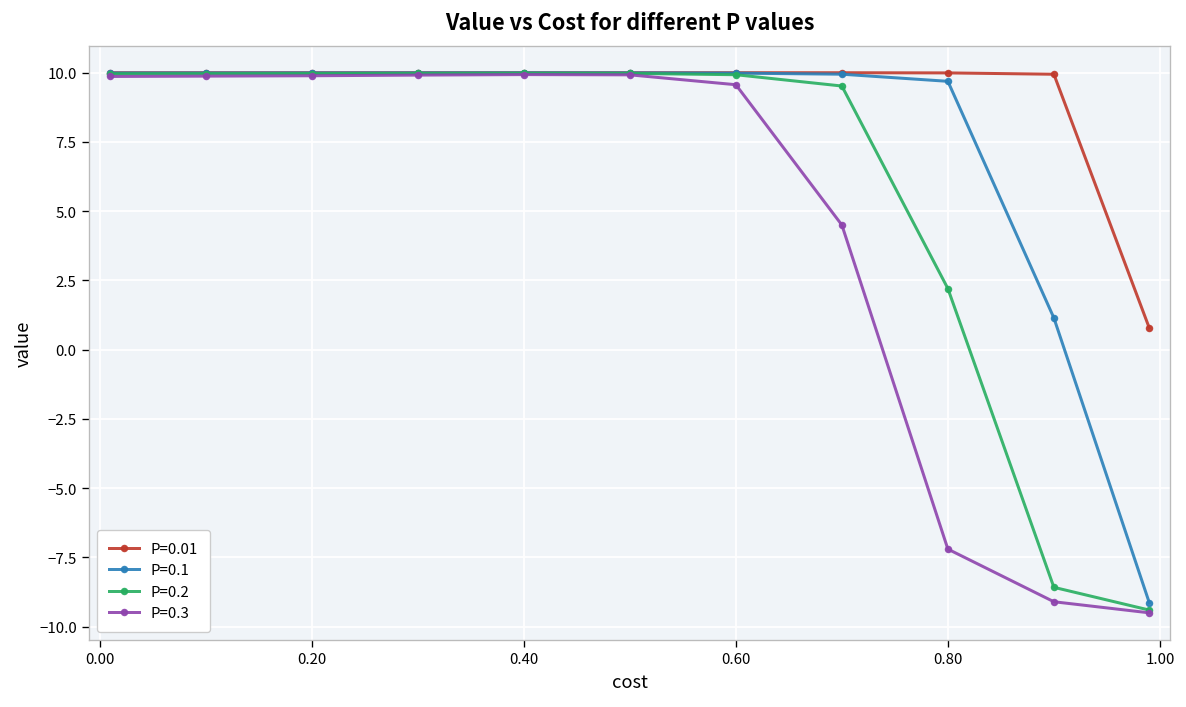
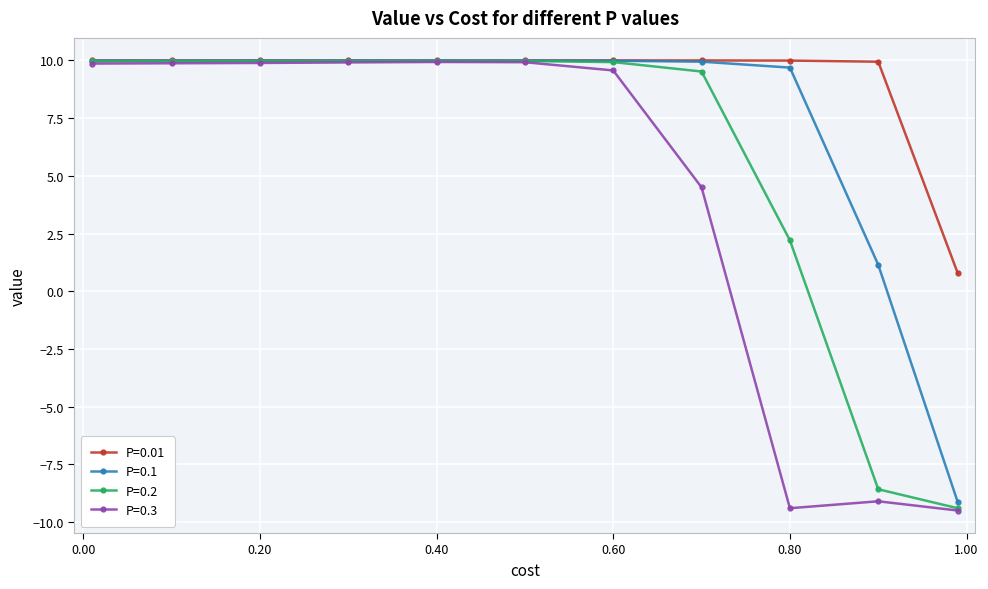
P=0.3, 0.80: -7.2 -> -9.4
